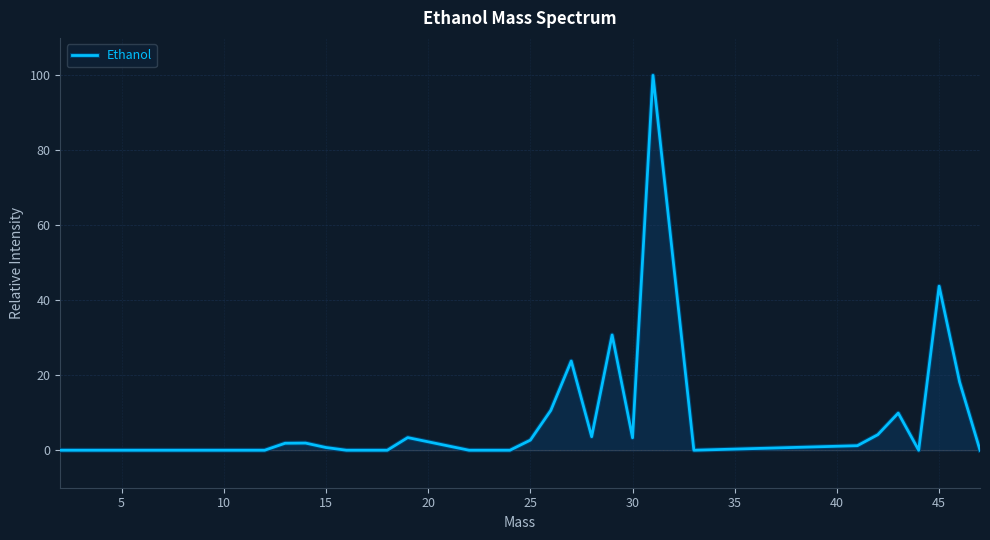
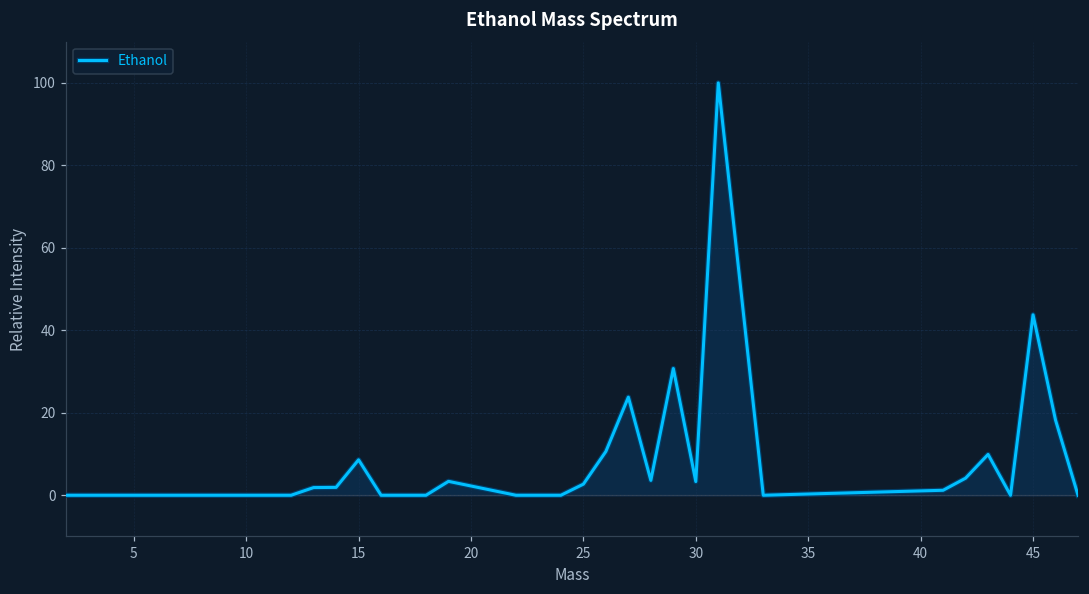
15: 1 -> 9
